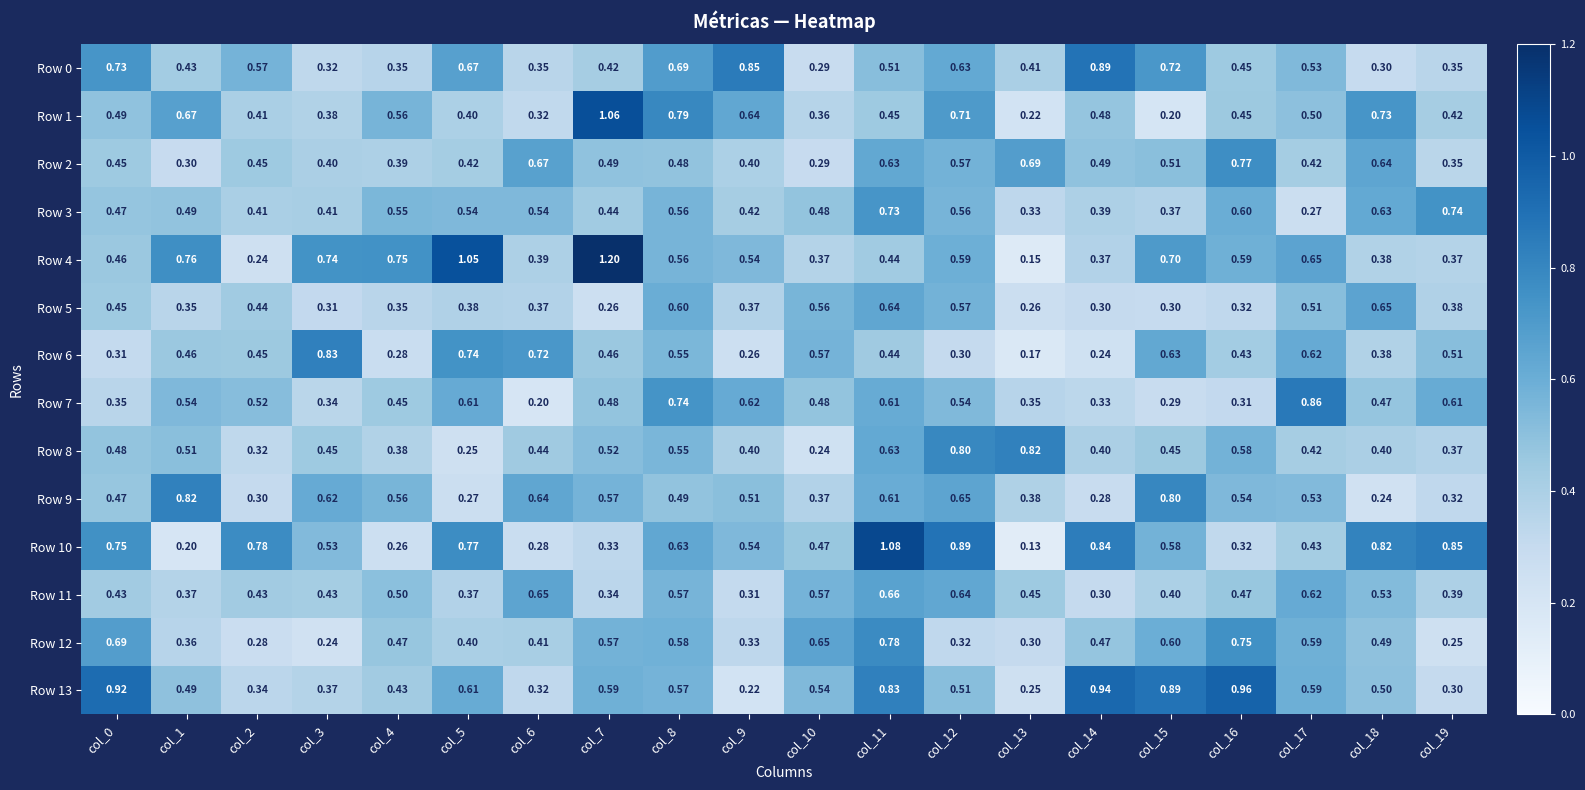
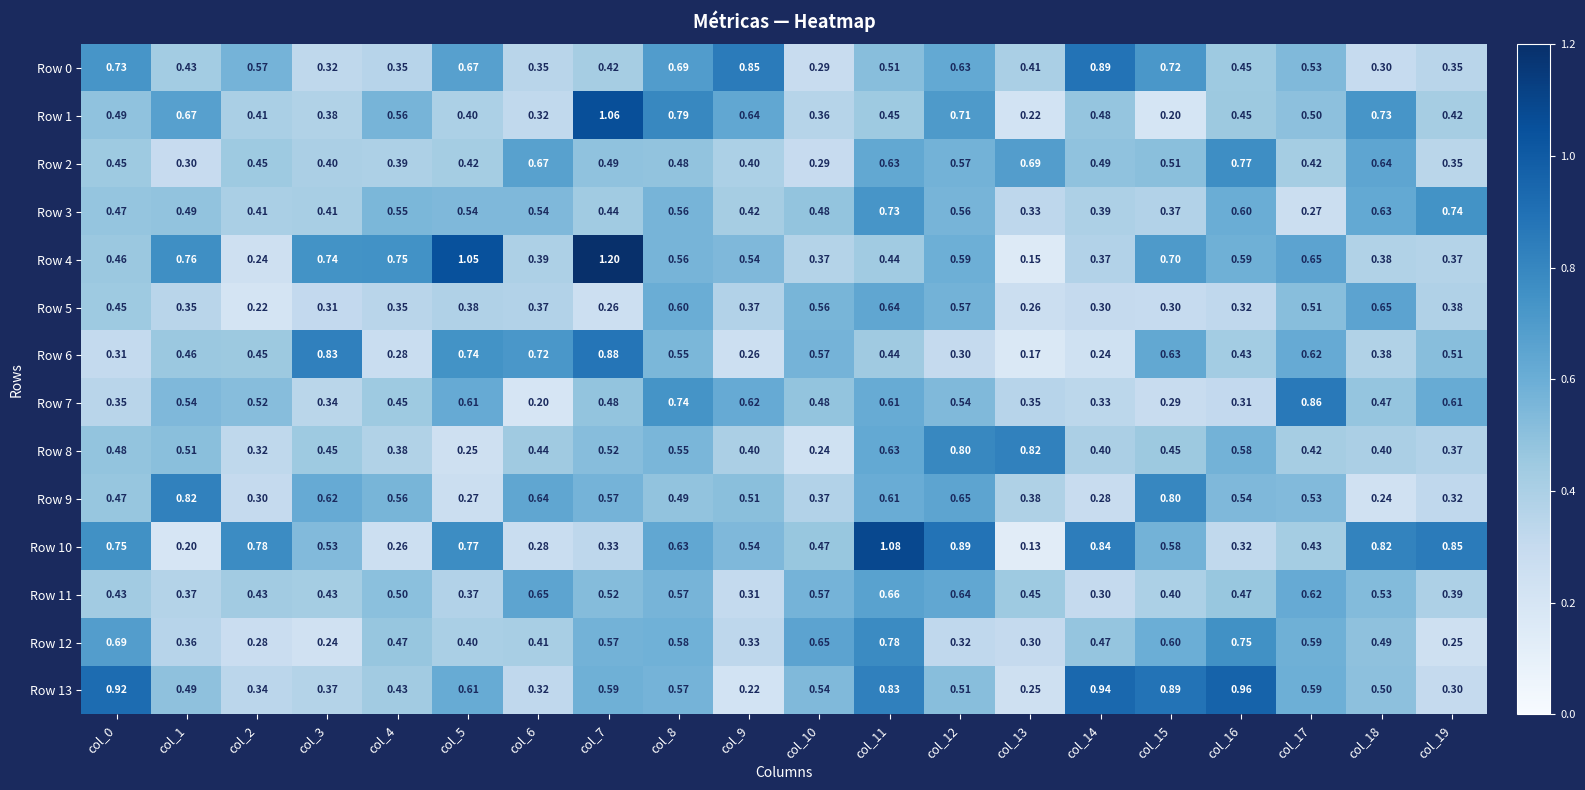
Row 5, col_2: 0.44 -> 0.22
Row 6, col_7: 0.46 -> 0.88
Row 11, col_7: 0.34 -> 0.52
